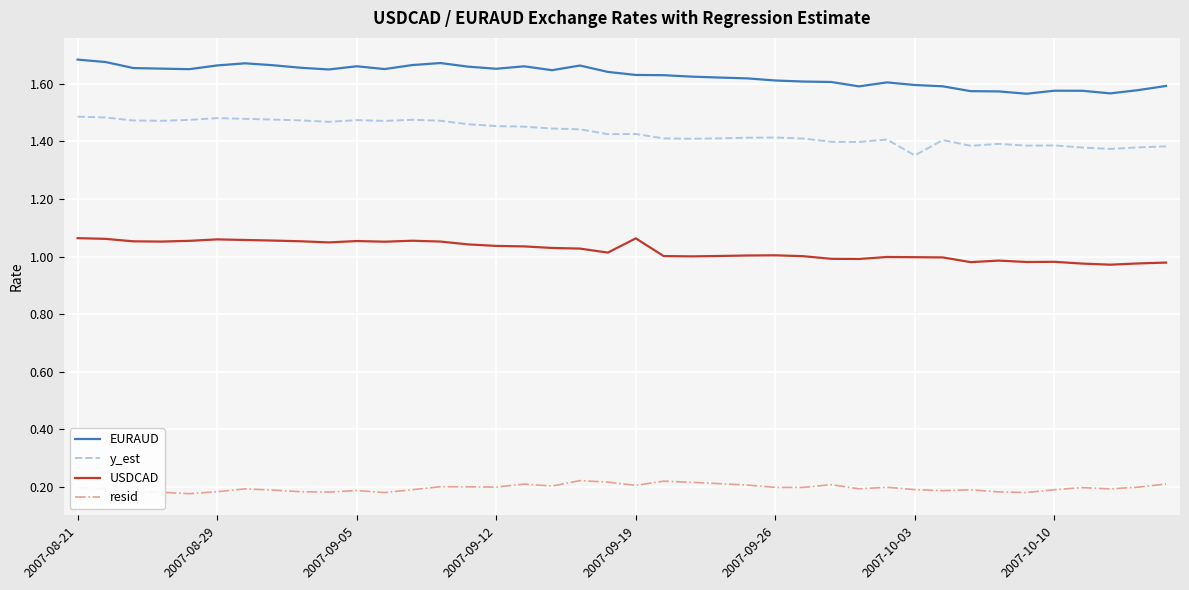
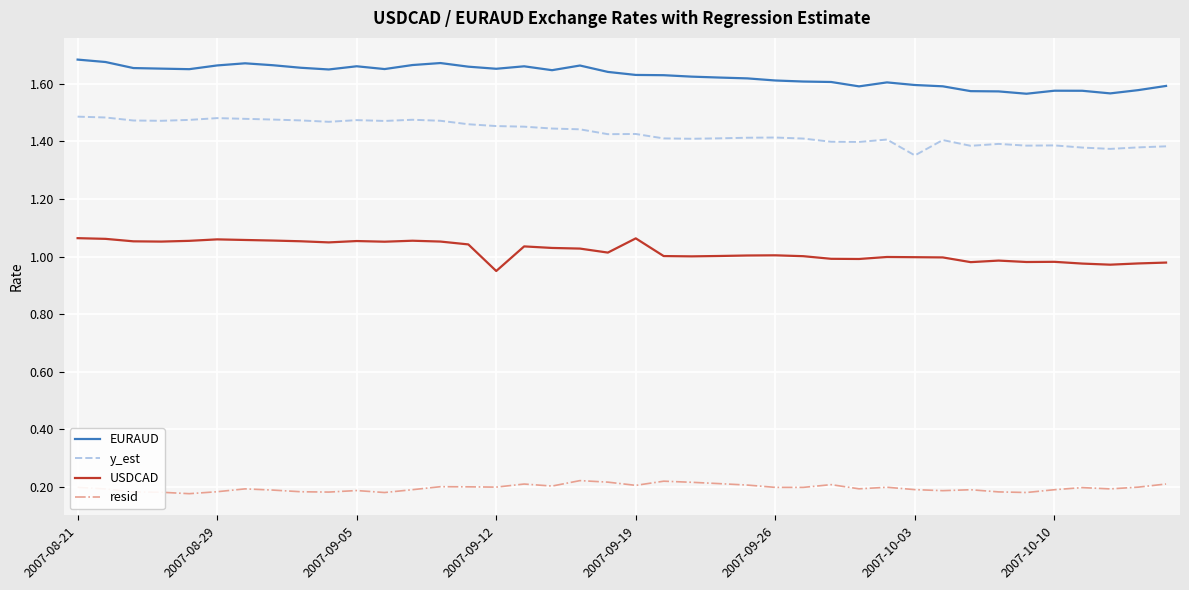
USDCAD, 2007-09-12: 1.04 -> 0.95
